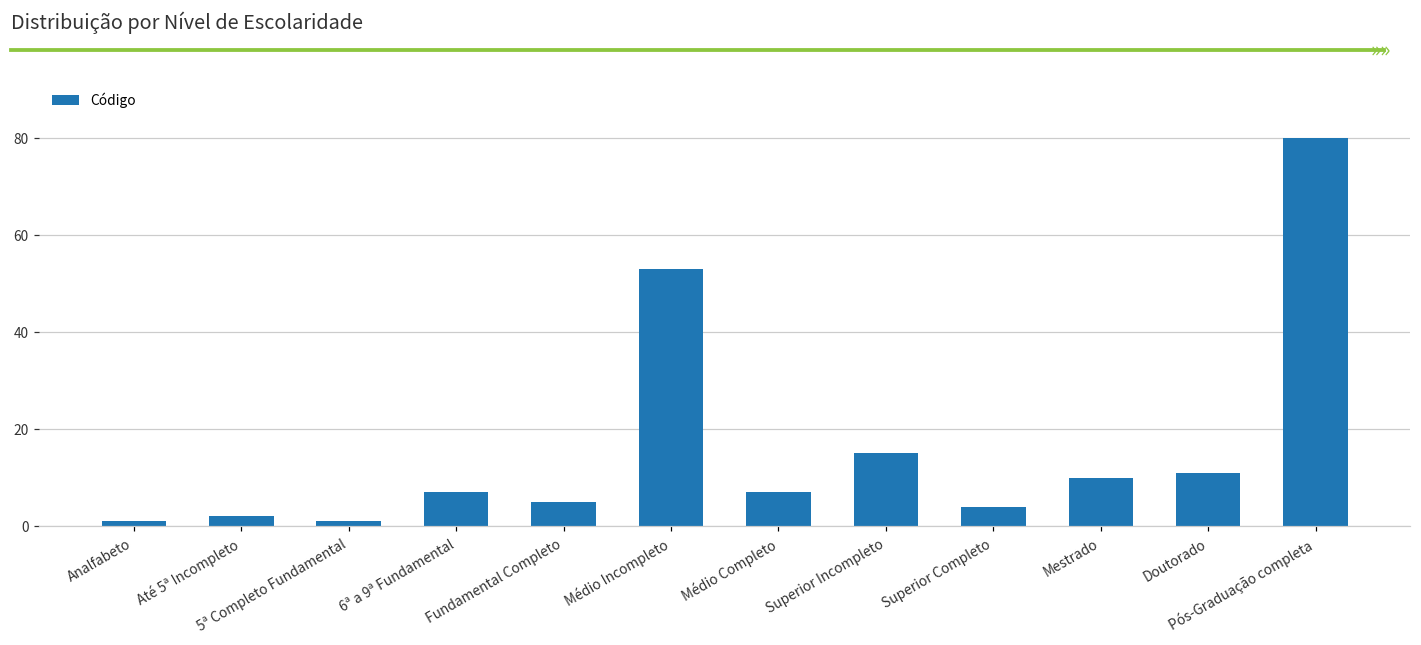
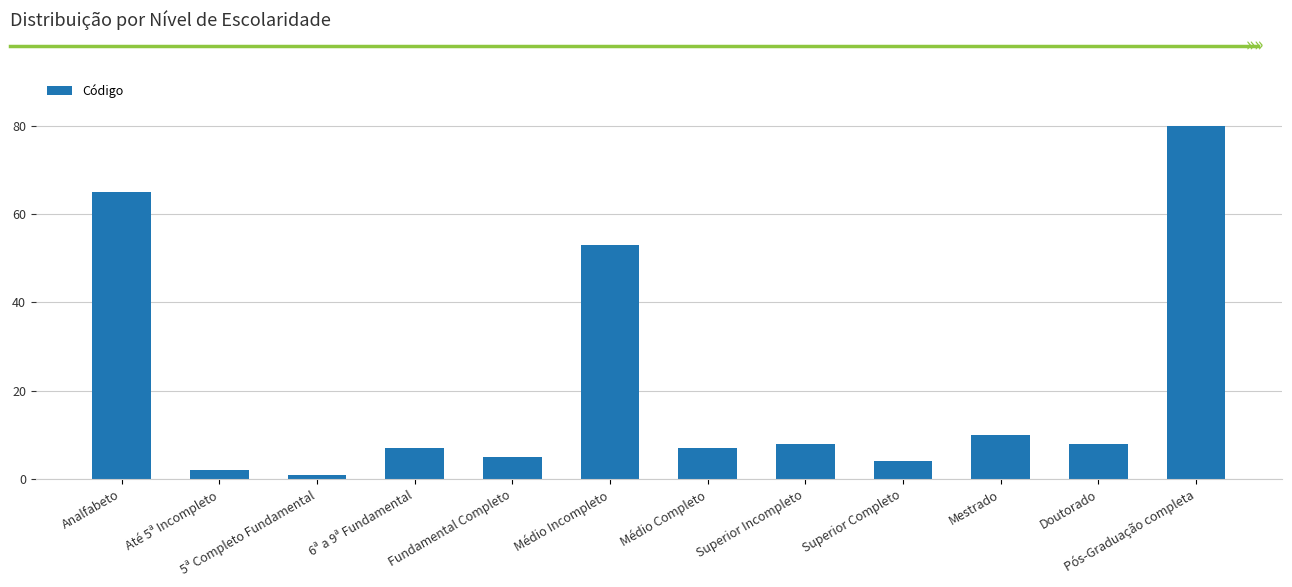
Analfabeto: 1 -> 65
Superior Incompleto: 15 -> 8
Doutorado: 11 -> 8
